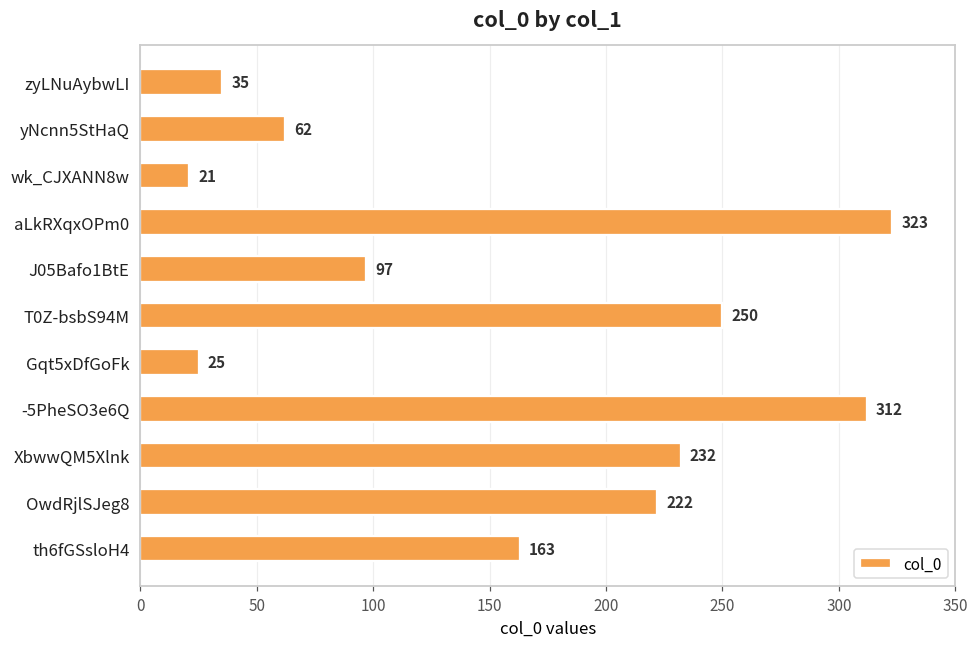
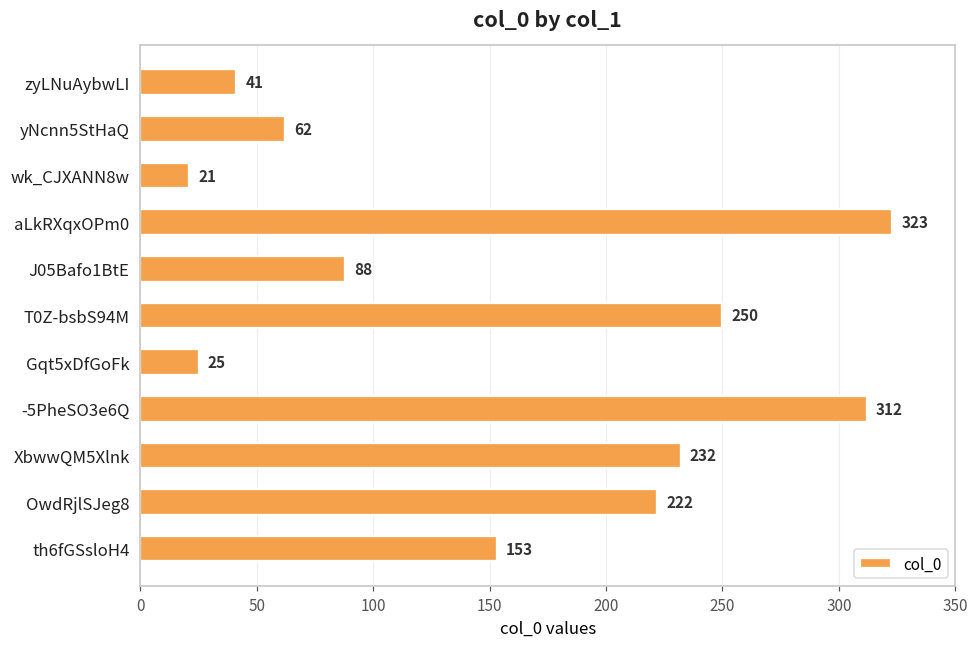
zyLNuAybwLI: 35 -> 41
J05Bafo1BtE: 97 -> 88
th6fGSsloH4: 163 -> 153
